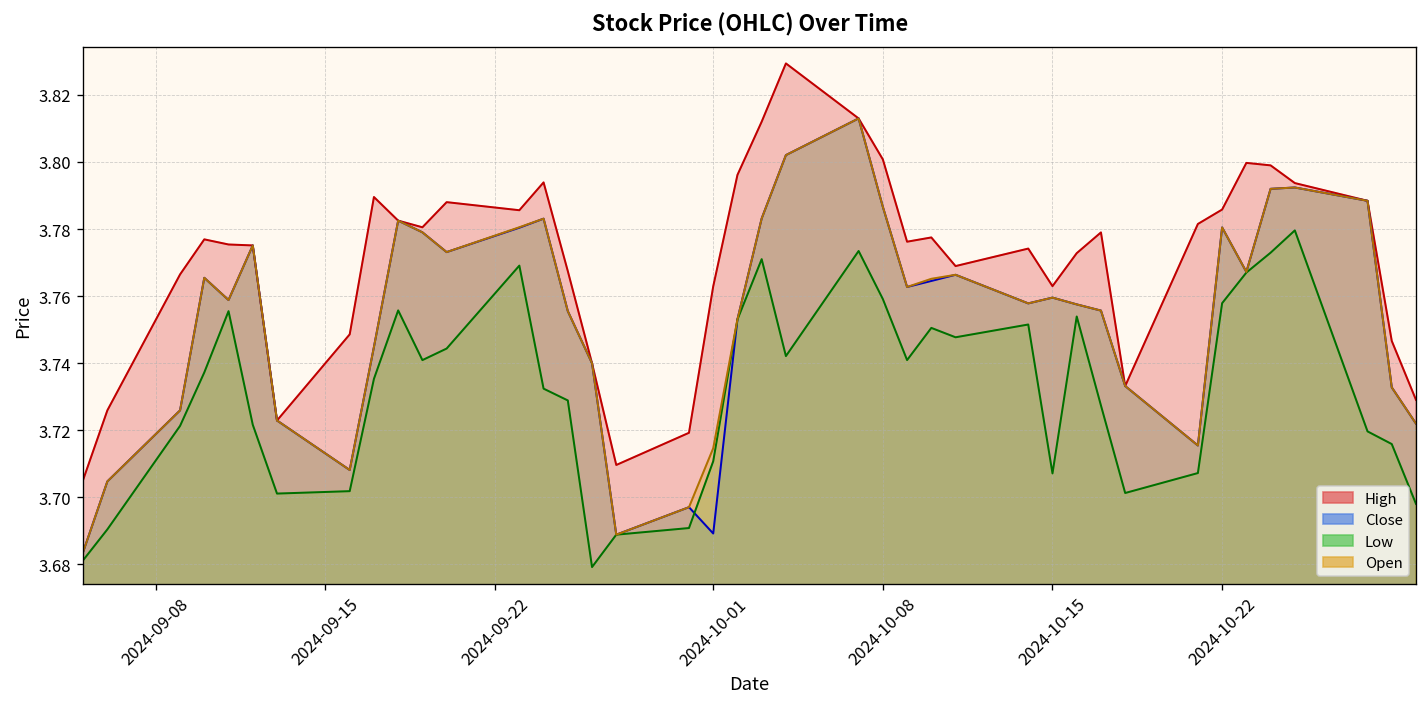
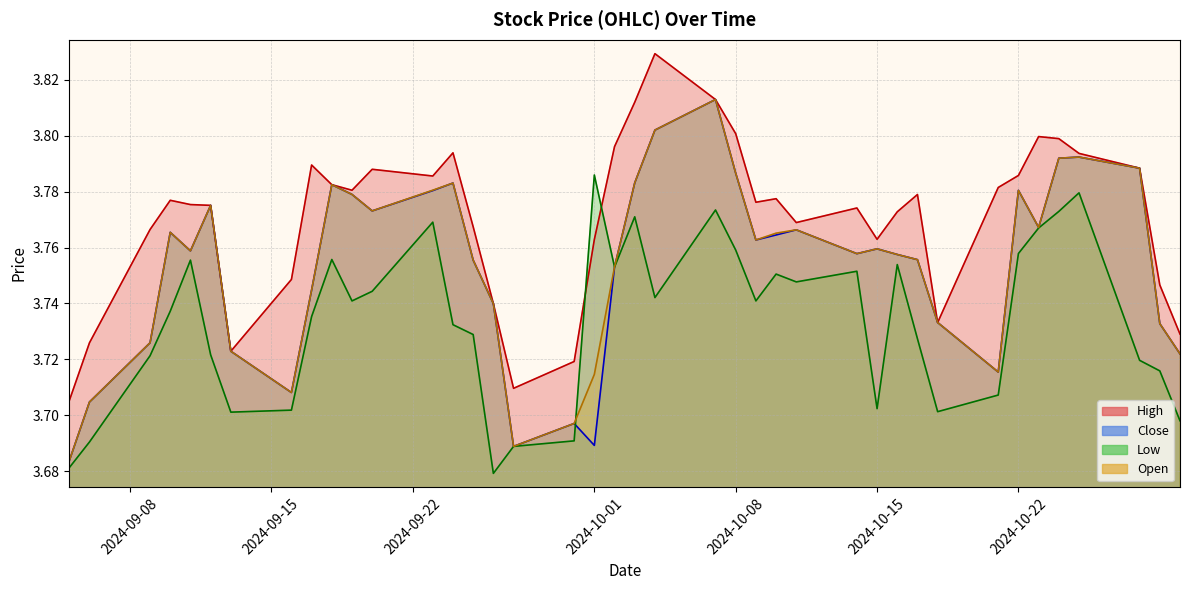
Low, 2024-10-01: 3.711 -> 3.786
Low, 2024-10-15: 3.707 -> 3.702
